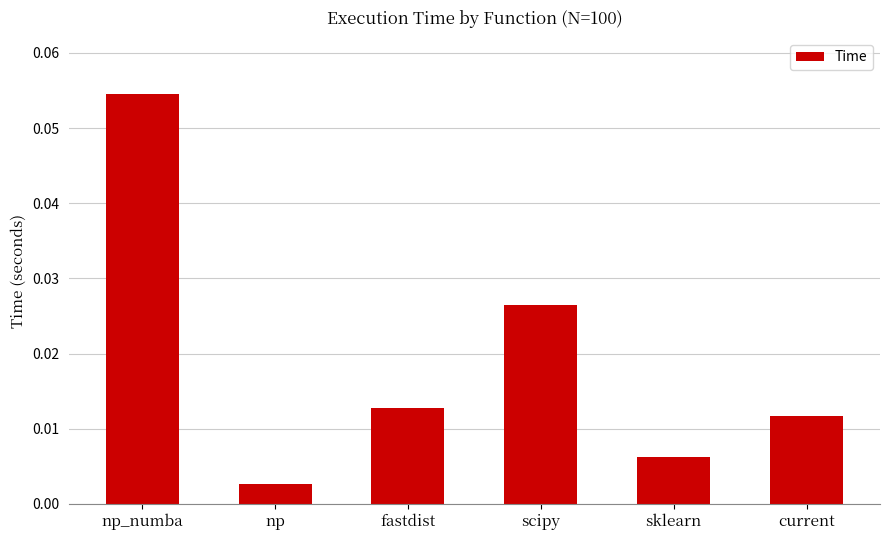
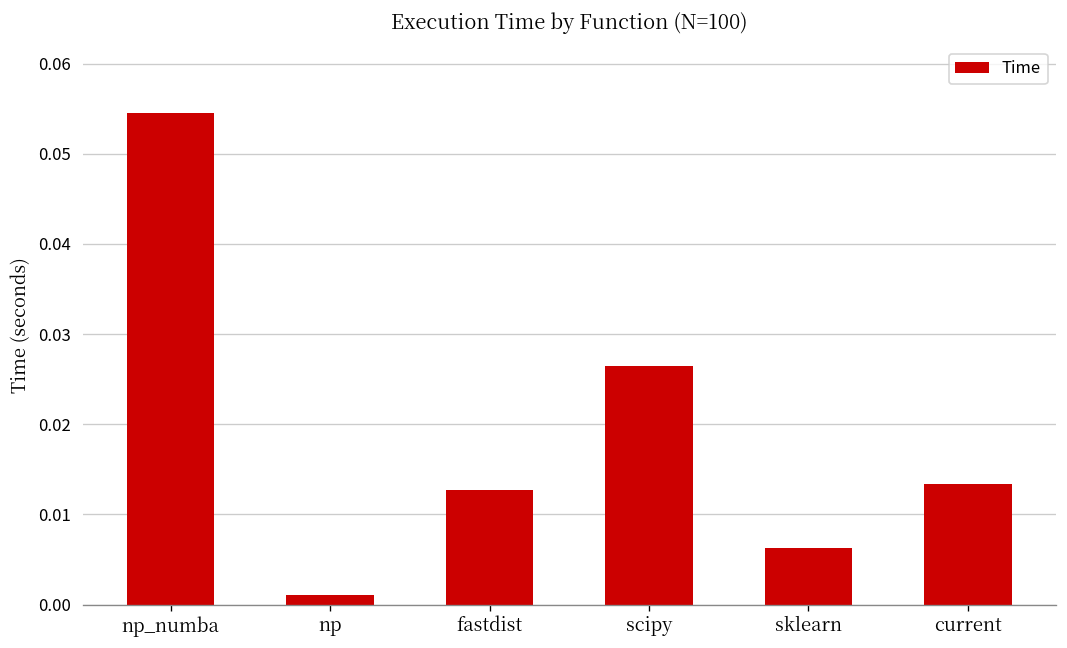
np: 0.003 -> 0.001
current: 0.012 -> 0.013
